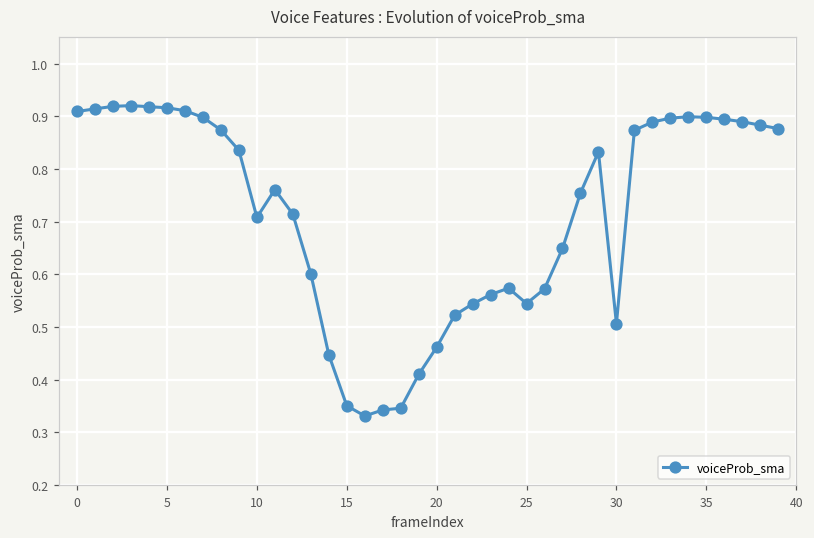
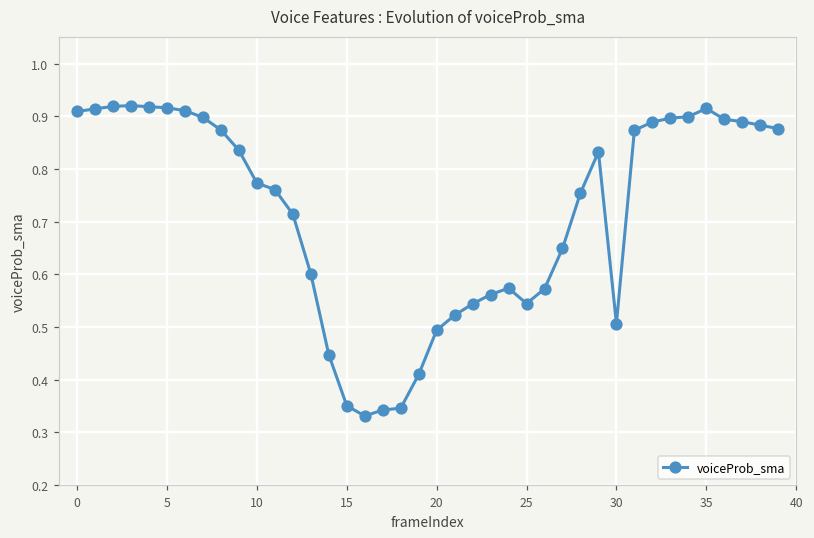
10: 0.71 -> 0.77
20: 0.46 -> 0.49
35: 0.90 -> 0.91
